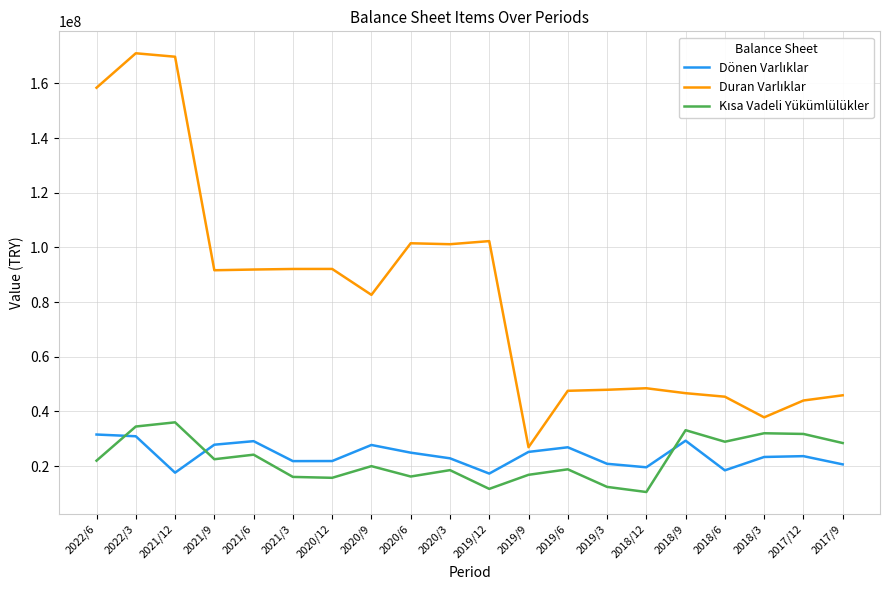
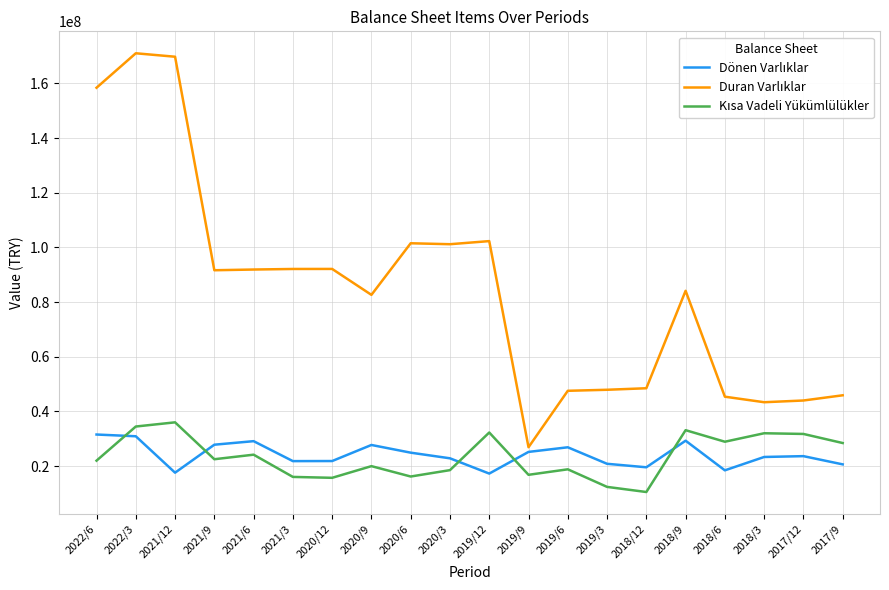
Kısa Vadeli Yükümlülükler, 2019/12: 12000000 -> 32000000
Duran Varlıklar, 2018/9: 47000000 -> 84000000
Duran Varlıklar, 2018/3: 38000000 -> 43000000
